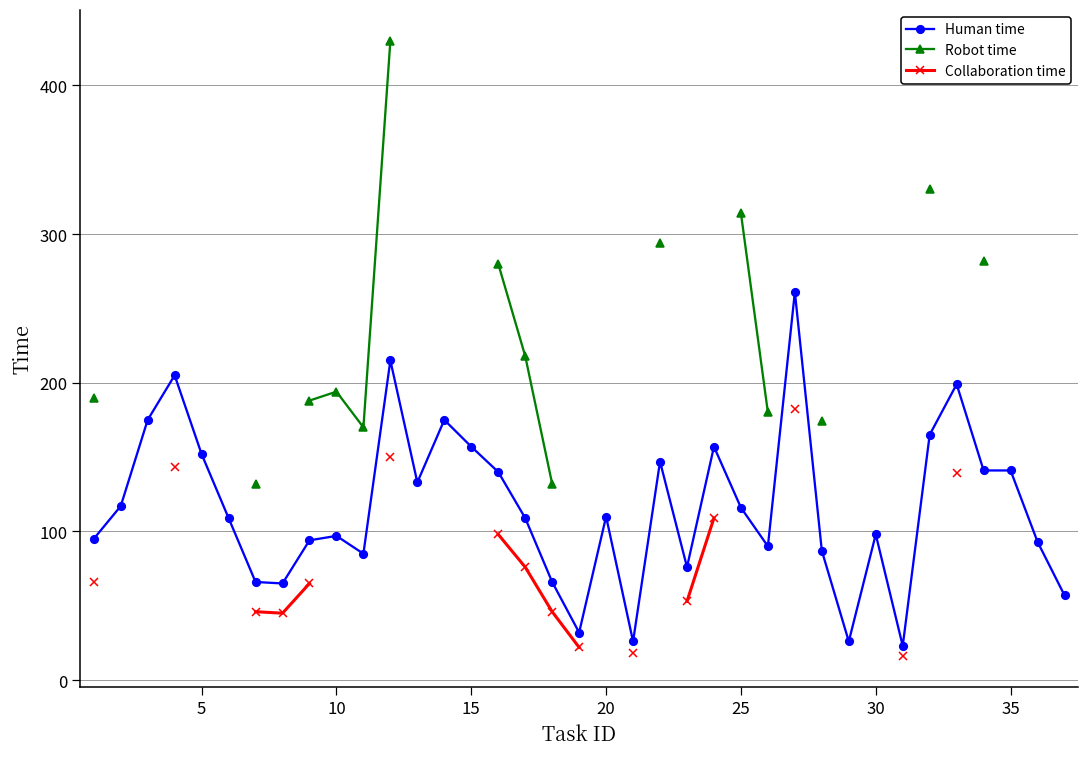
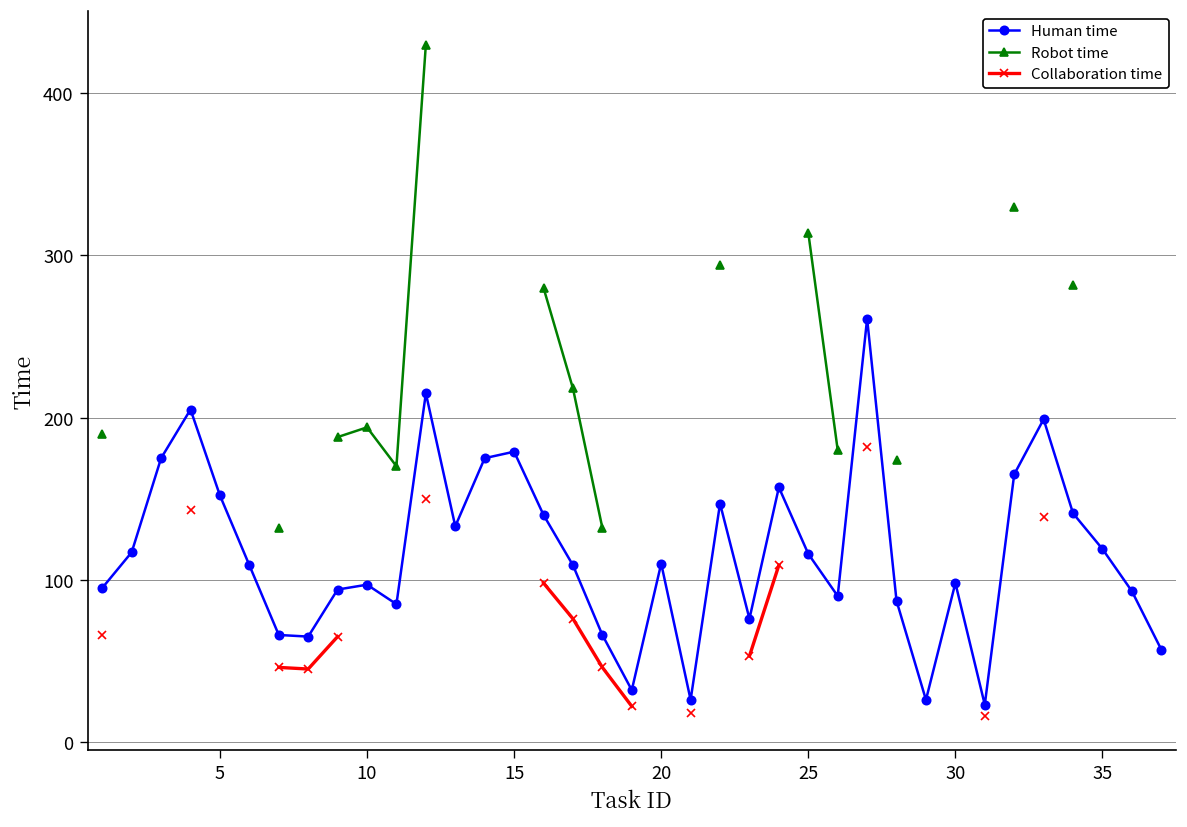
Human time, 15: 157 -> 179
Human time, 35: 141 -> 119
